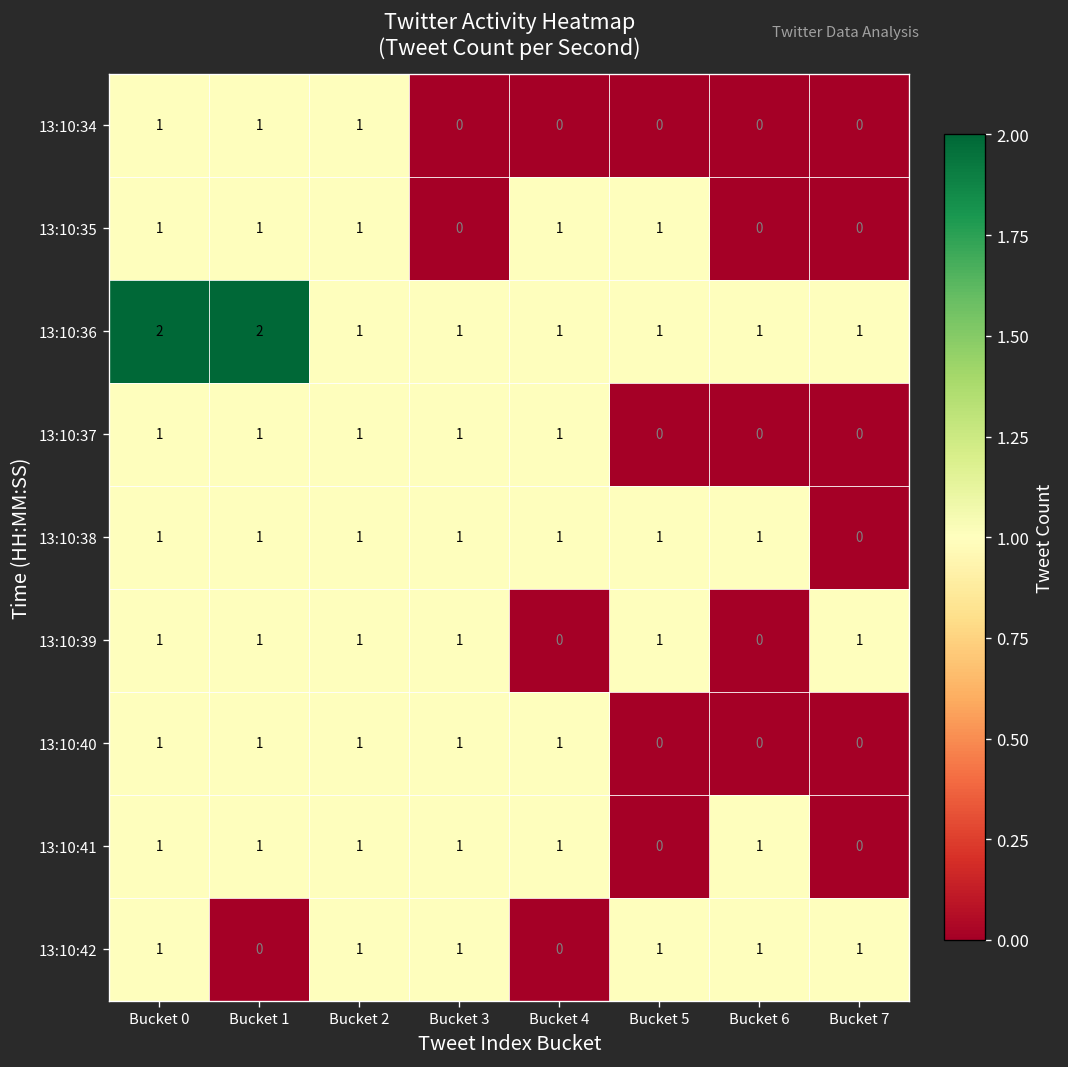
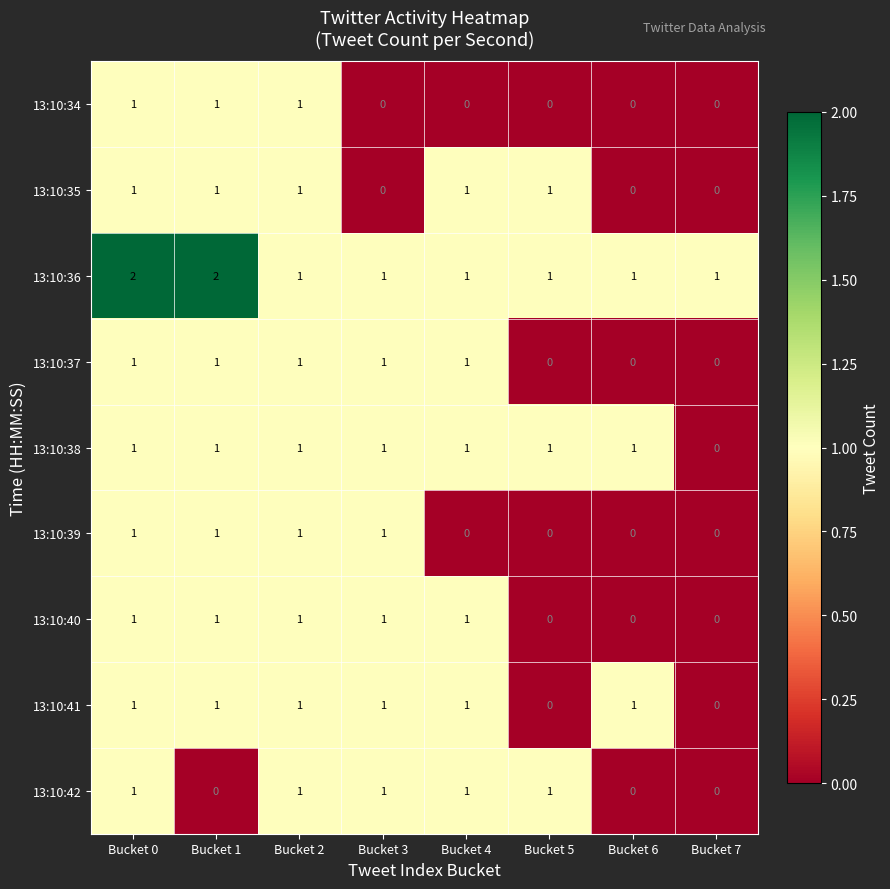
13:10:39, Bucket 5: 1 -> 0
13:10:39, Bucket 7: 1 -> 0
13:10:42, Bucket 4: 0 -> 1
13:10:42, Bucket 6: 1 -> 0
13:10:42, Bucket 7: 1 -> 0
